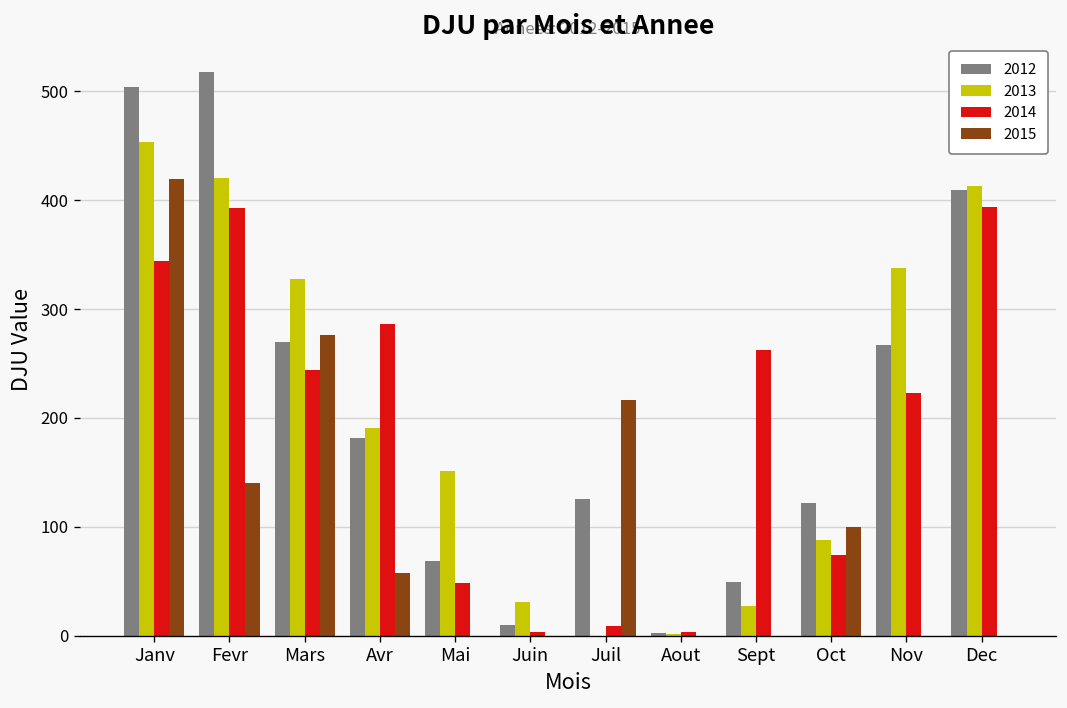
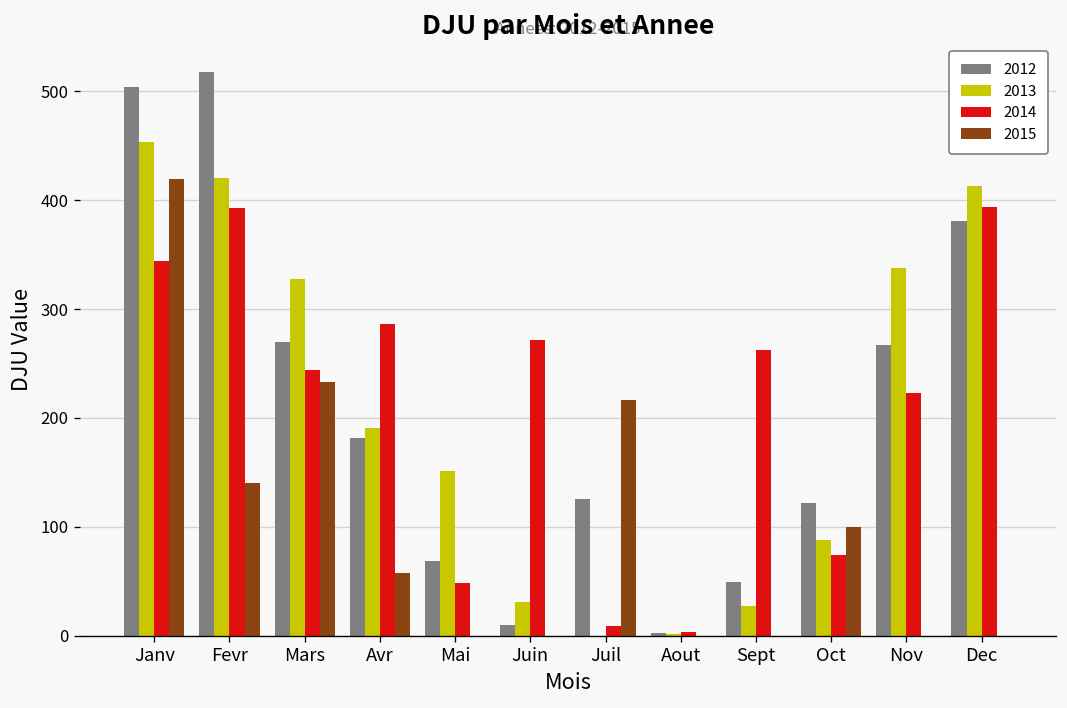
2015, Mars: 280 -> 230
2014, Juin: 0 -> 270
2012, Dec: 410 -> 380
